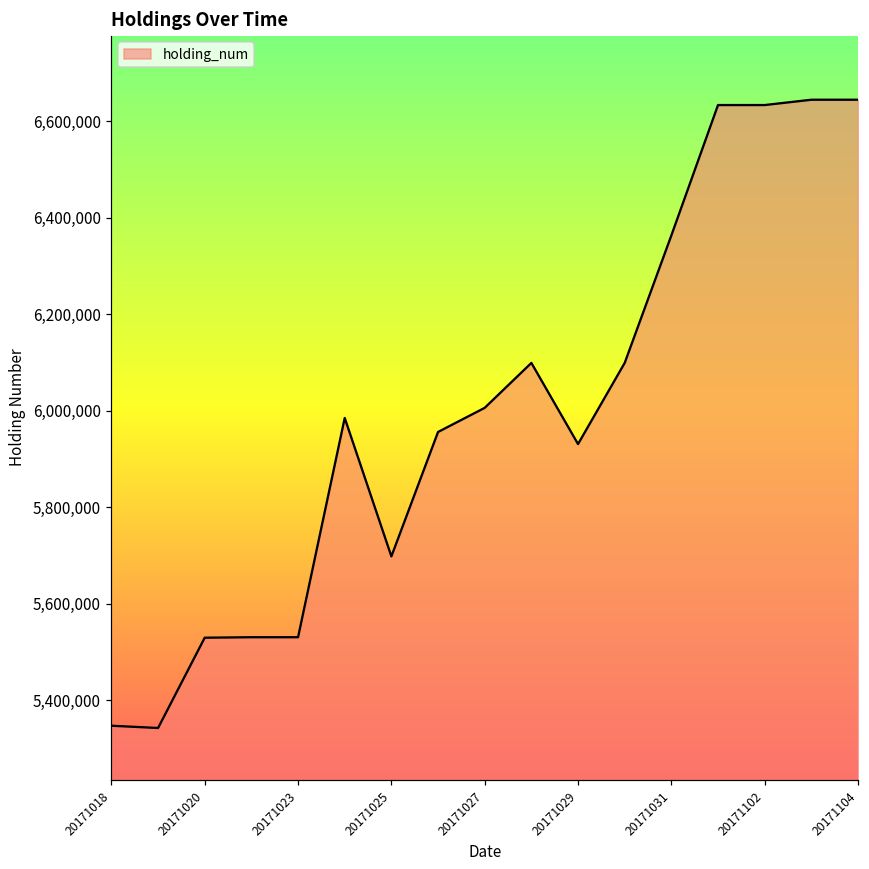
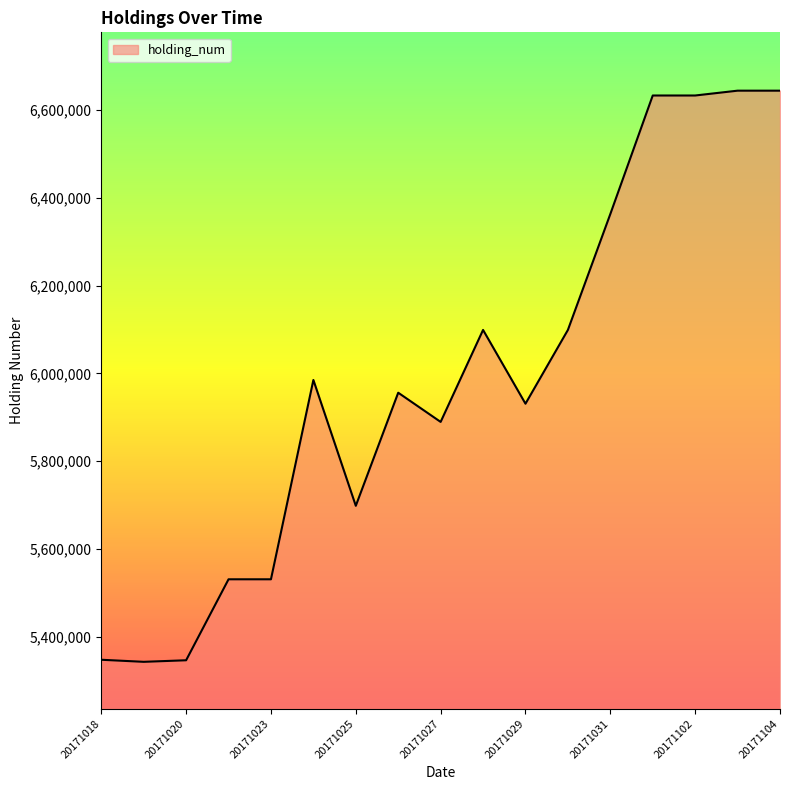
20171020: 5,530,000 -> 5,350,000
20171027: 6,010,000 -> 5,890,000
